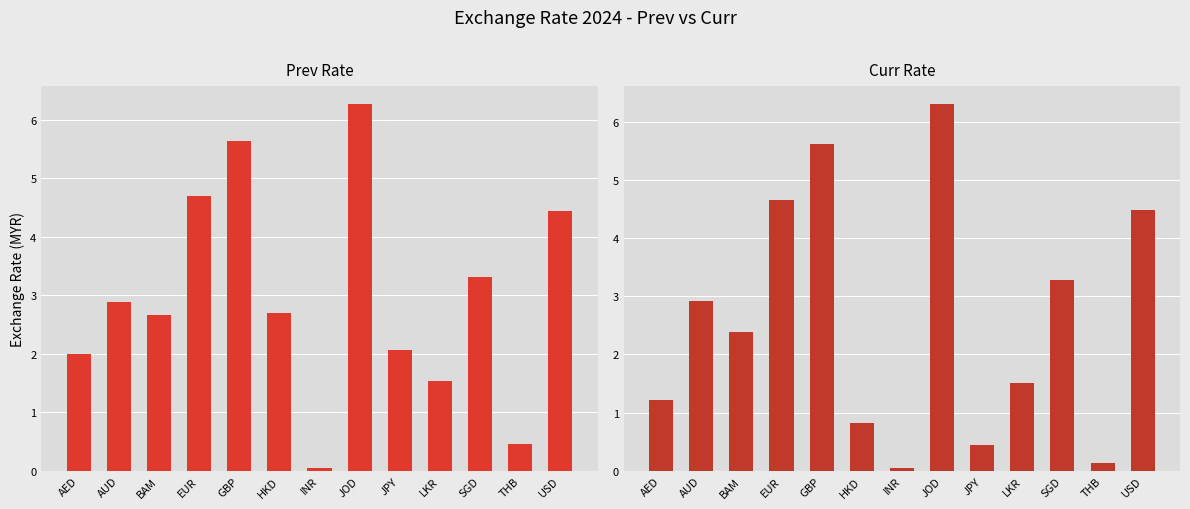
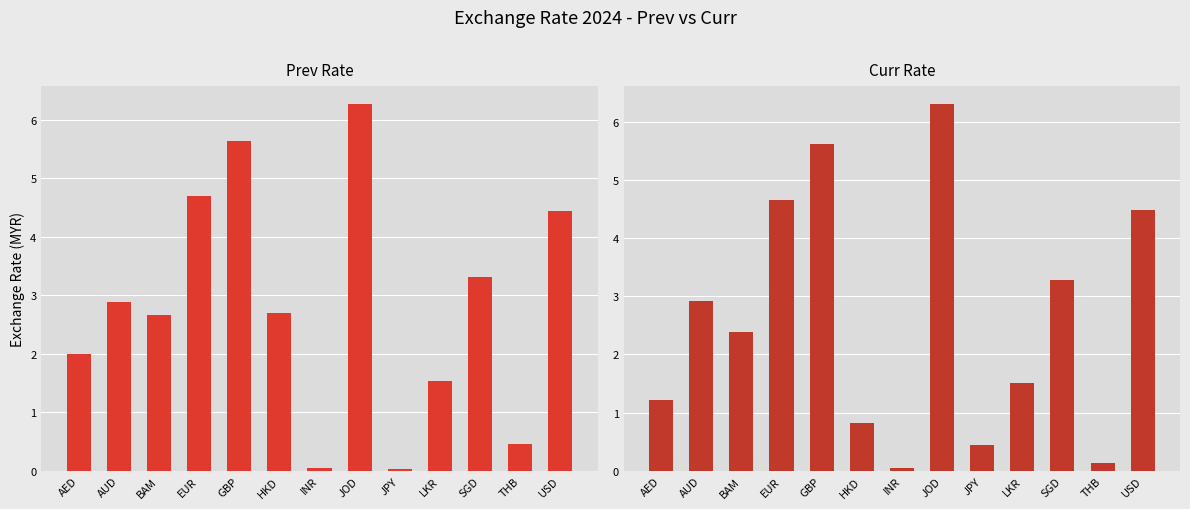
Prev Rate, JPY: 2.1 -> 0.0
